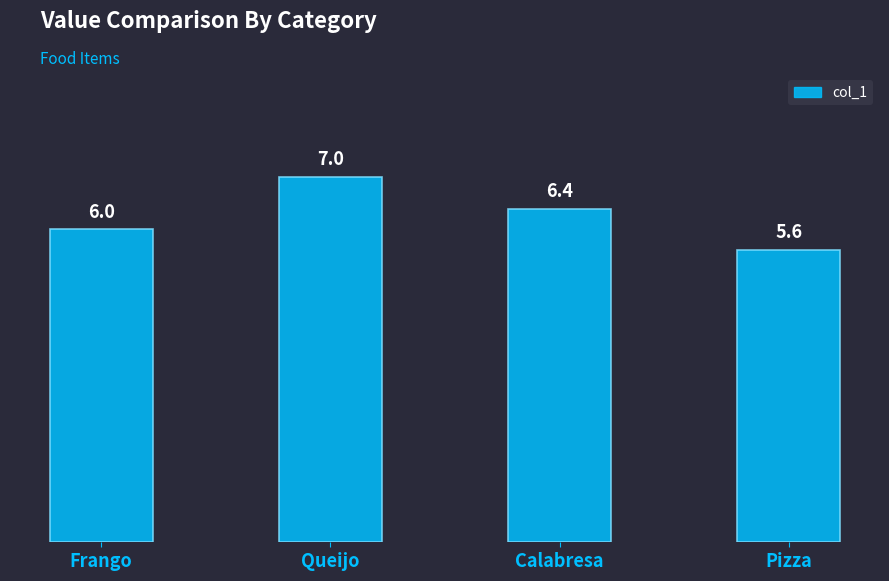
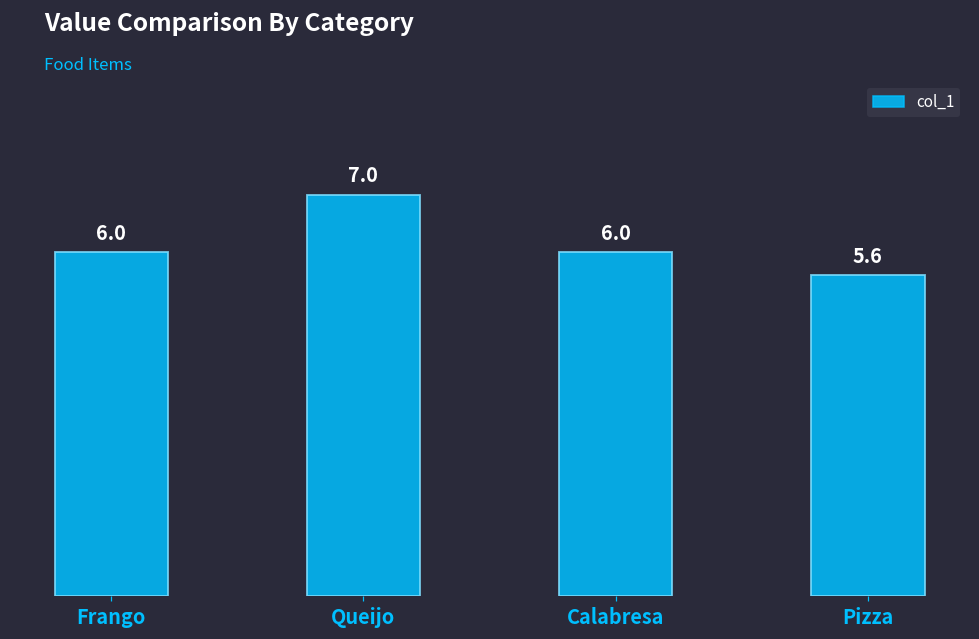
Calabresa: 6.4 -> 6.0
